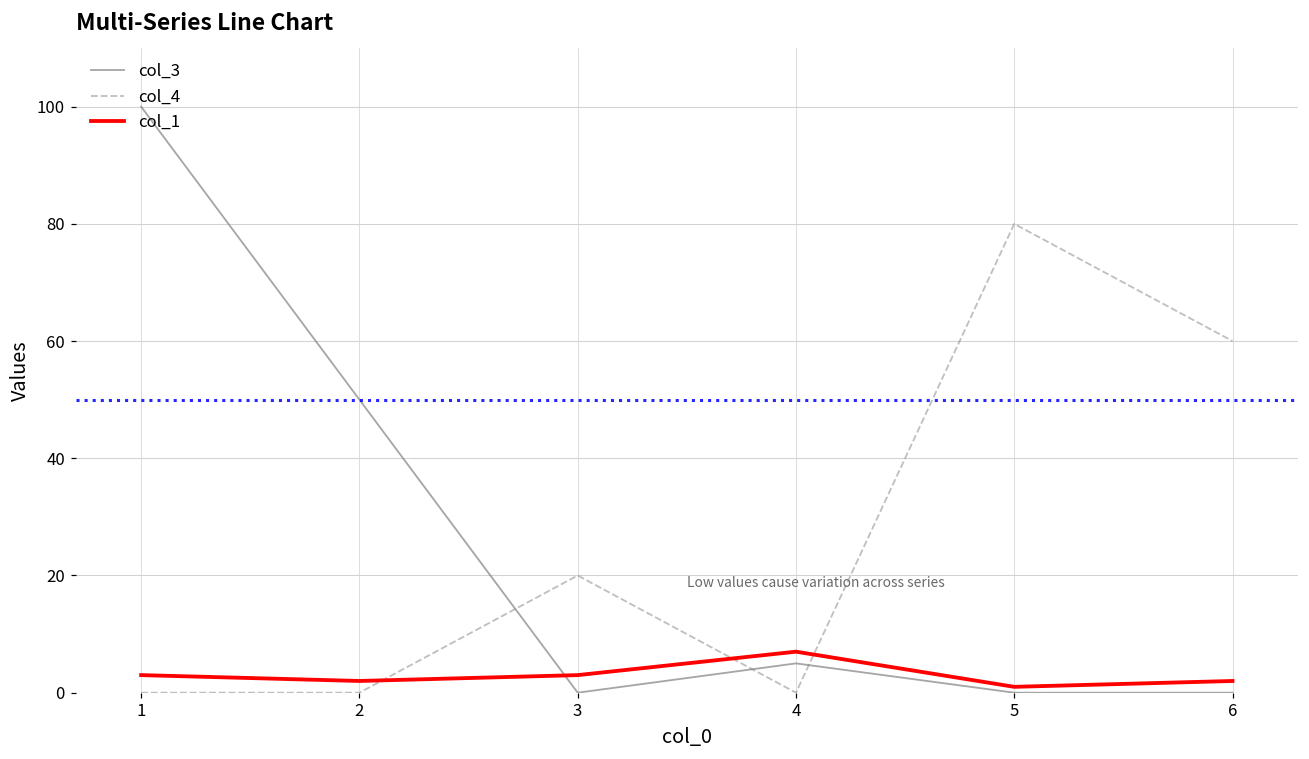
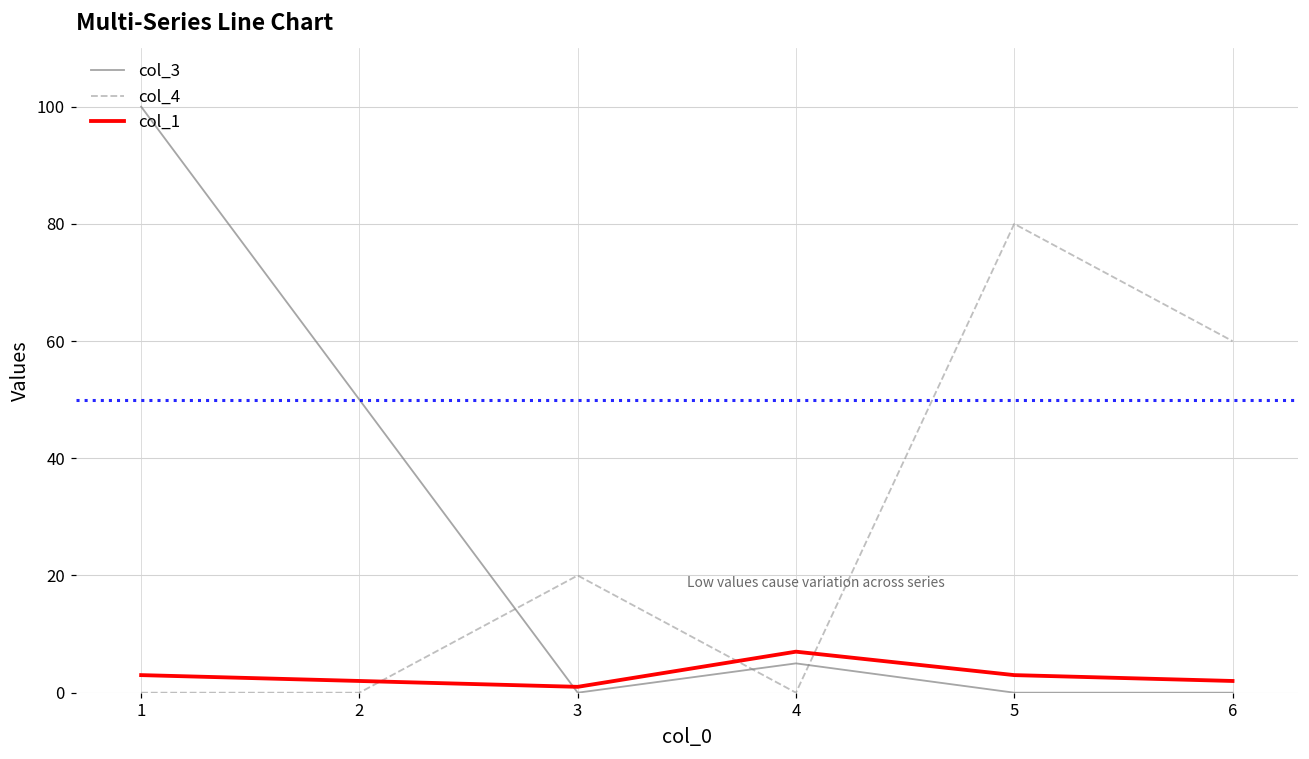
col_1, 3: 3 -> 1
col_1, 5: 1 -> 3
